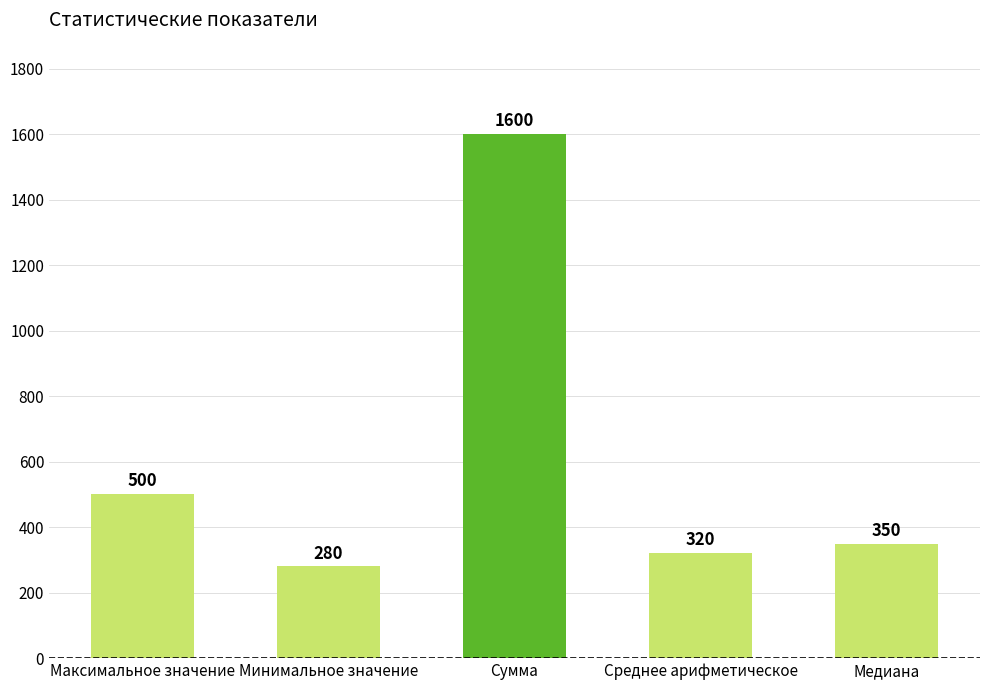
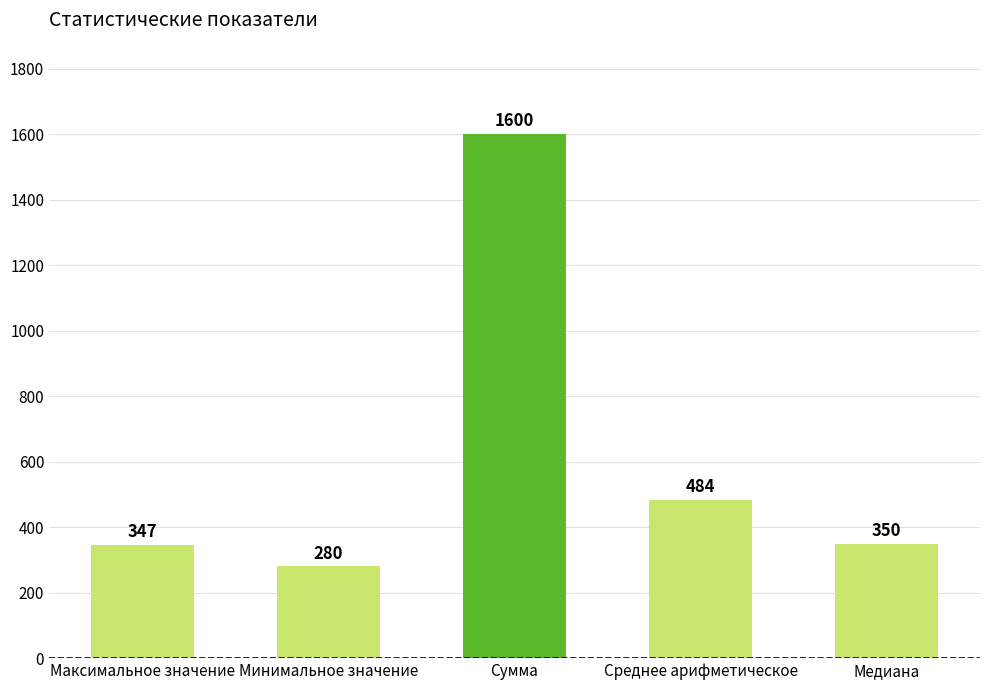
Максимальное значение: 500 -> 347
Среднее арифметическое: 320 -> 484
